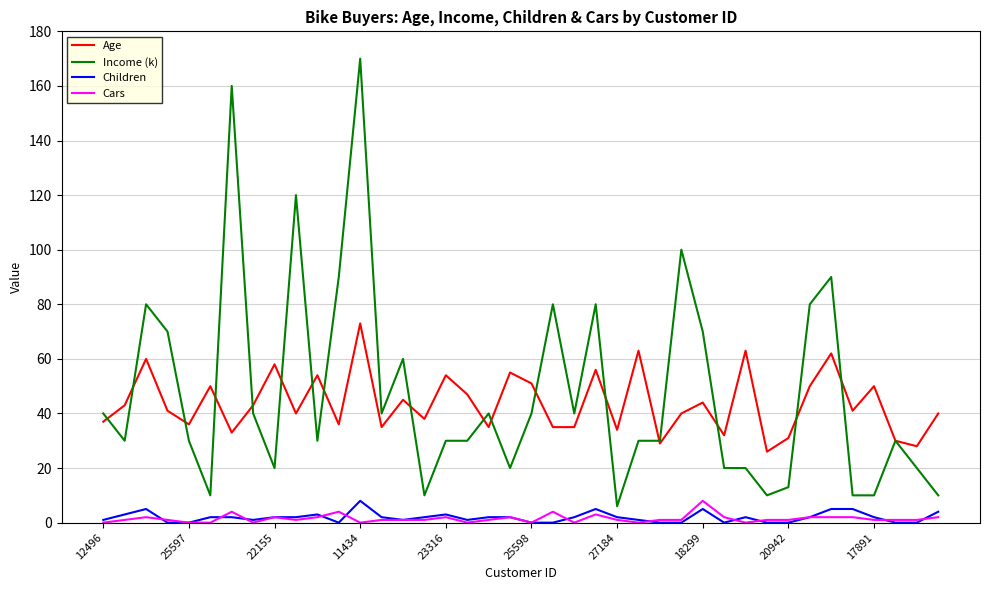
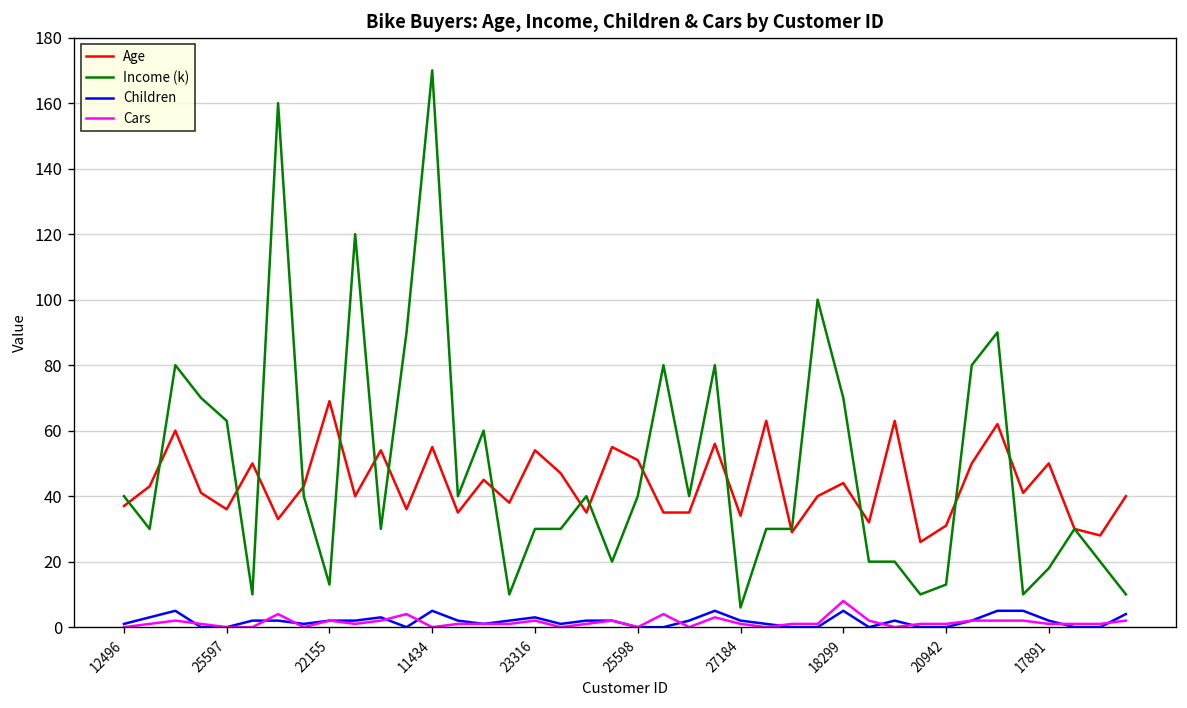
Income (k), 25597: 30 -> 63
Age, 22155: 58 -> 69
Income (k), 22155: 20 -> 13
Age, 11434: 73 -> 55
Children, 11434: 8 -> 5
Income (k), 17891: 10 -> 18
